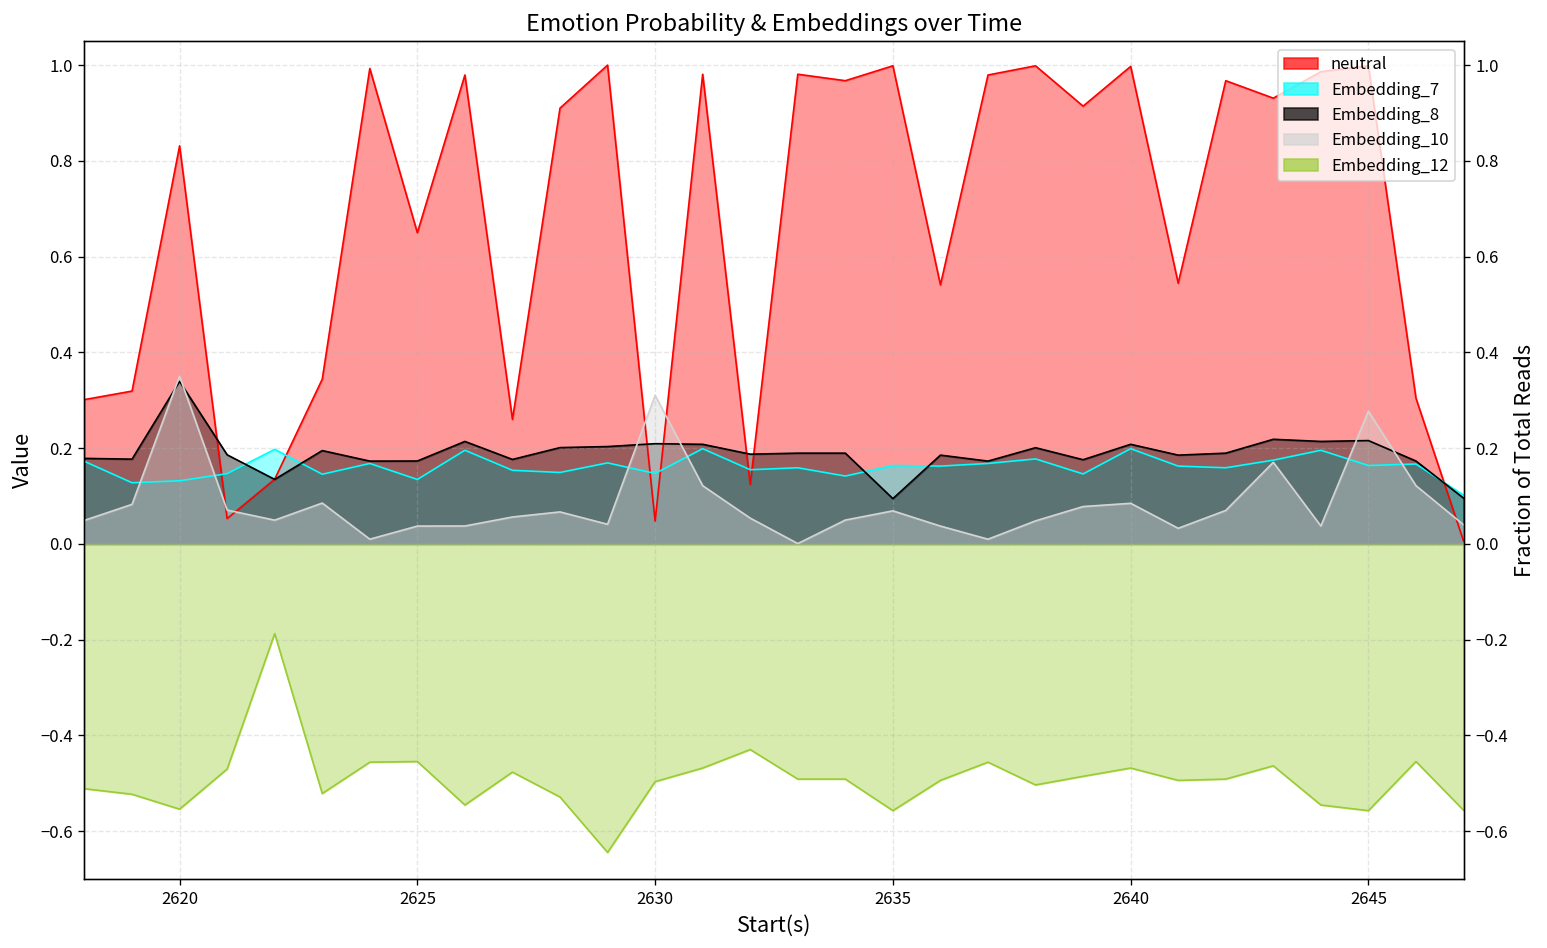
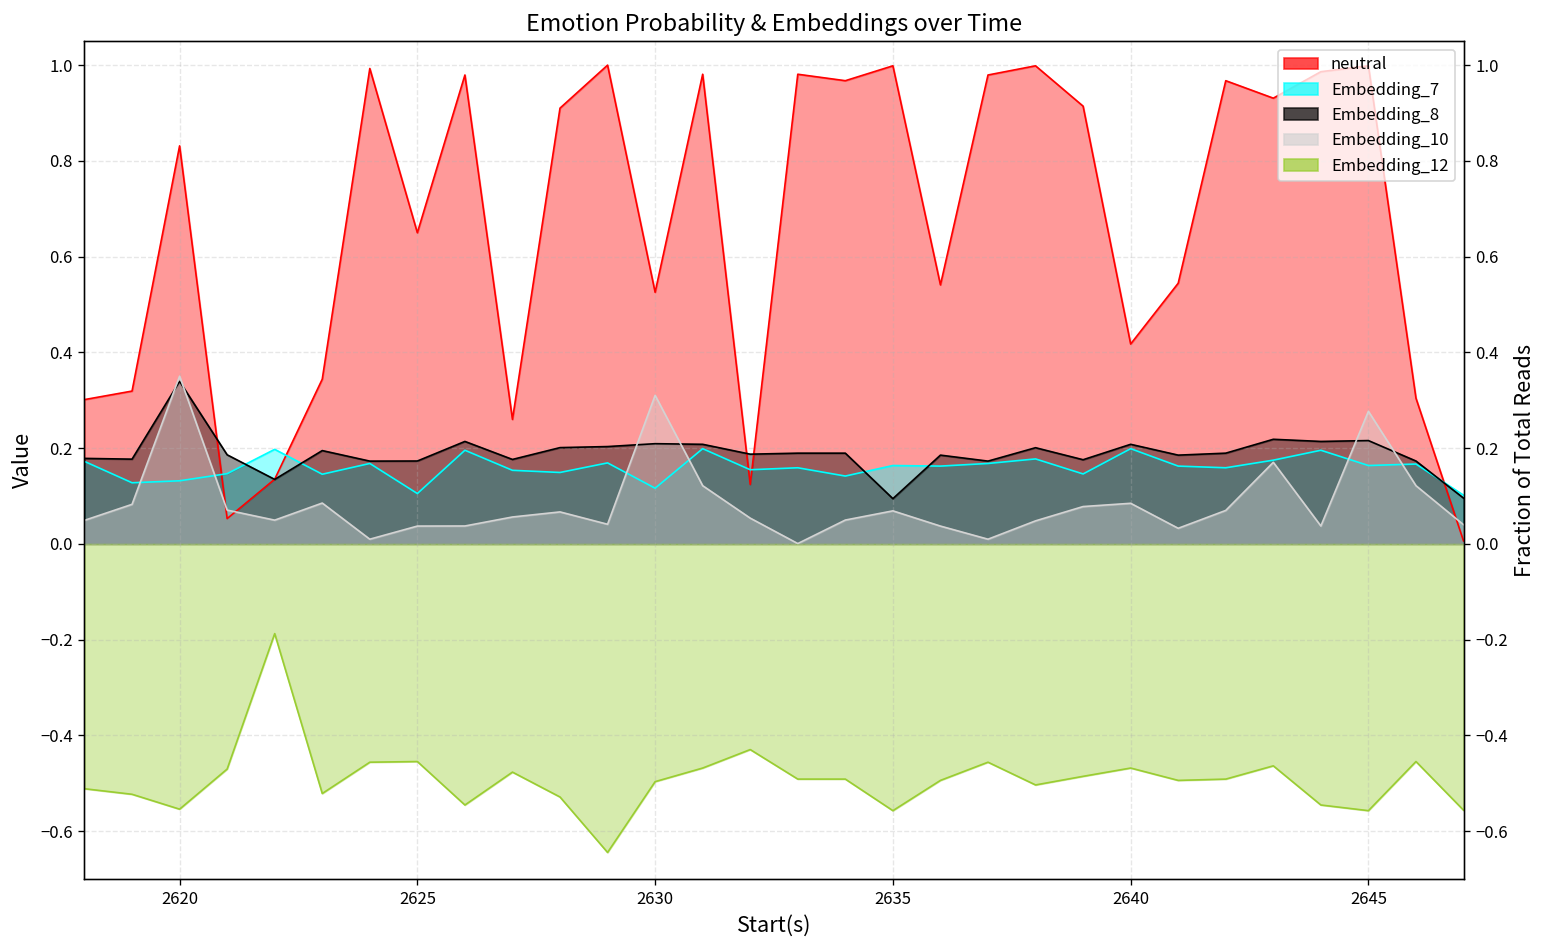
Embedding_7, 2625: 0.13 -> 0.11
neutral, 2630: 0.05 -> 0.53
Embedding_7, 2630: 0.15 -> 0.12
neutral, 2640: 1.00 -> 0.42
